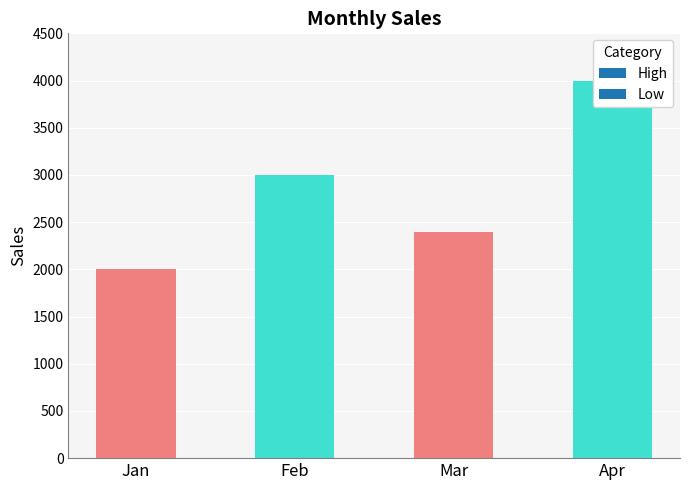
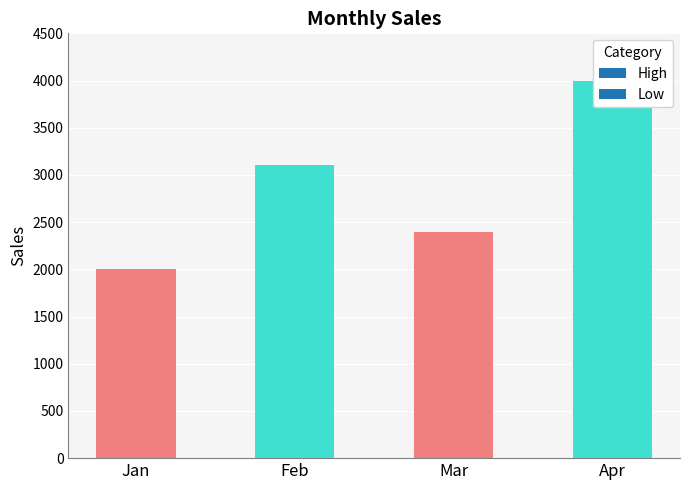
Feb: 3000 -> 3100
